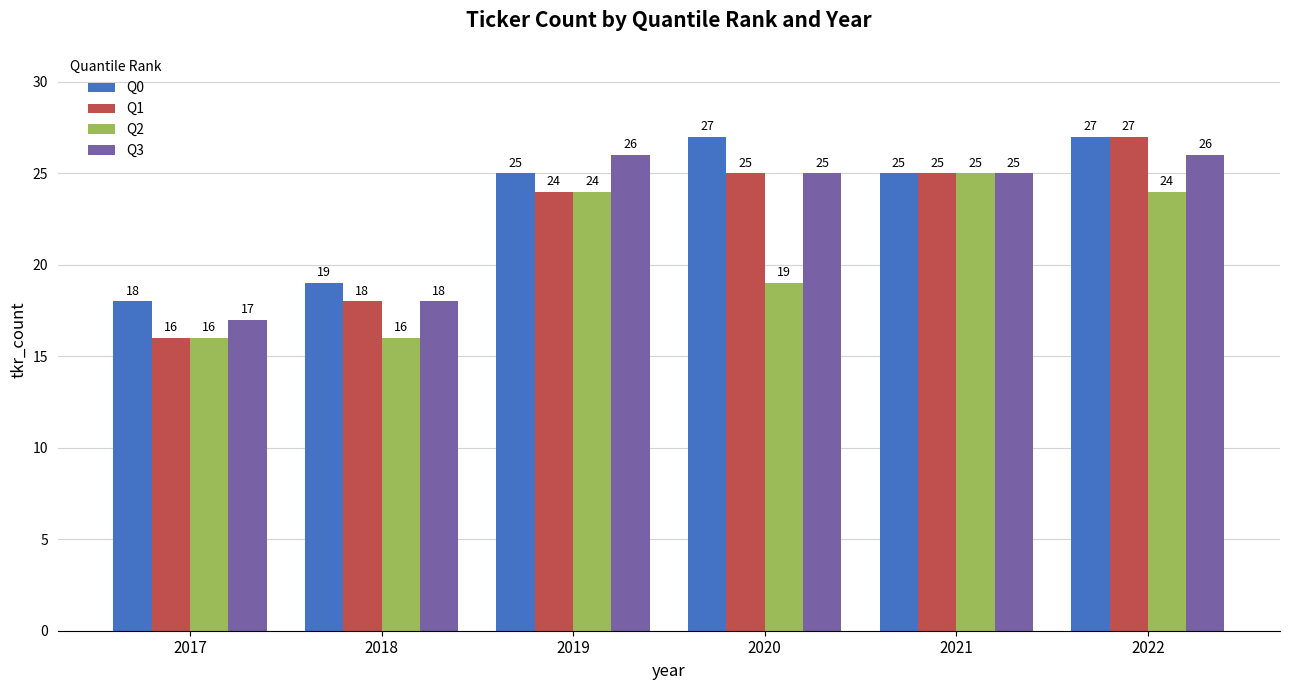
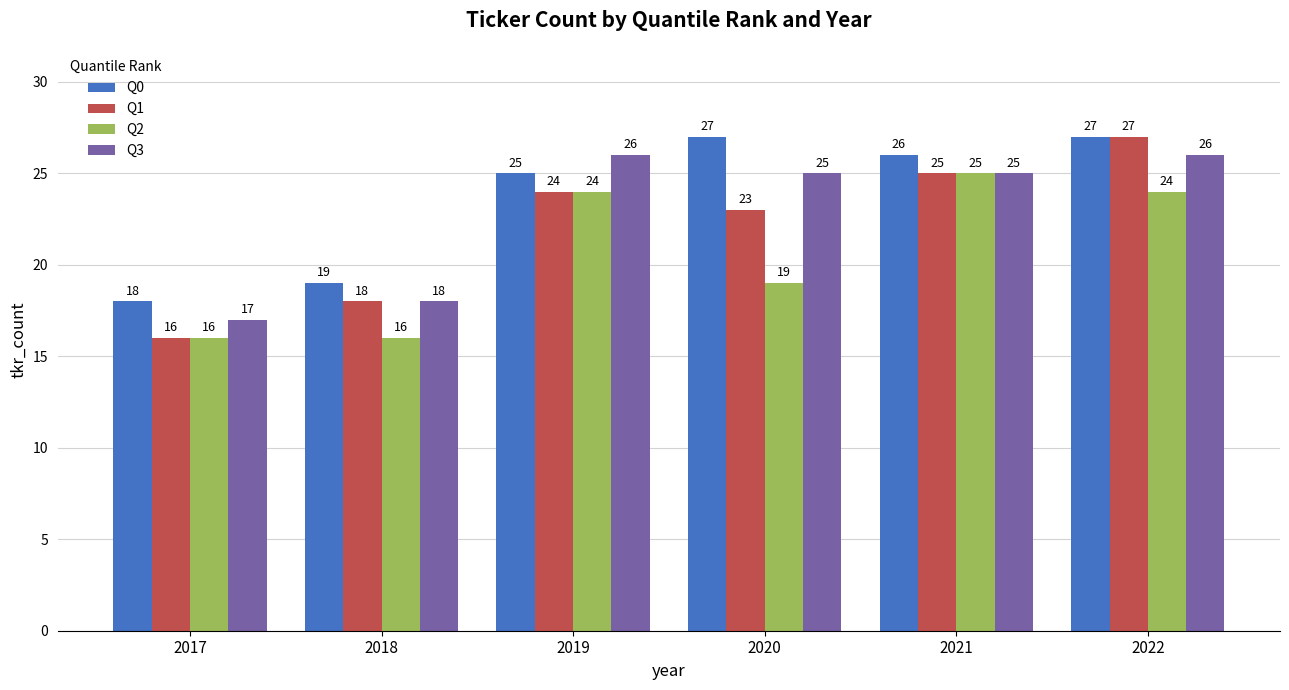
Q1, 2020: 25 -> 23
Q0, 2021: 25 -> 26
